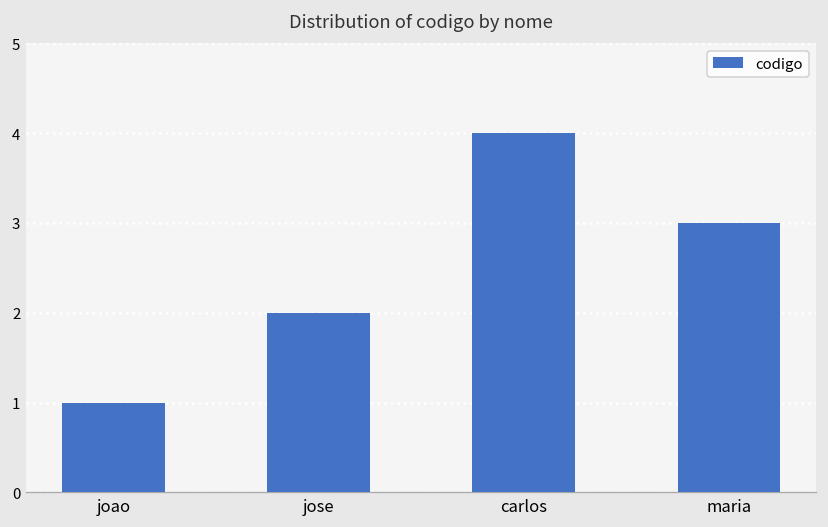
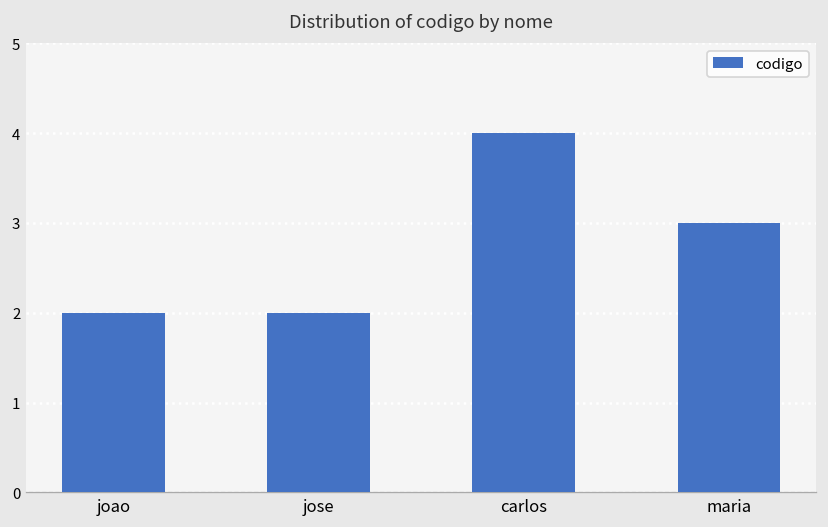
joao: 1 -> 2
